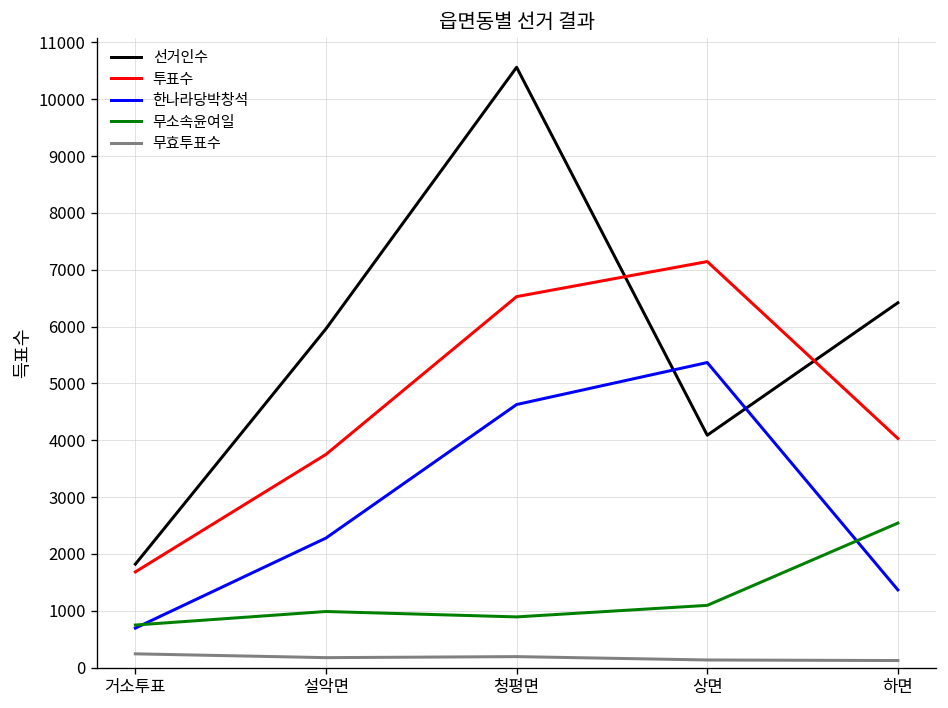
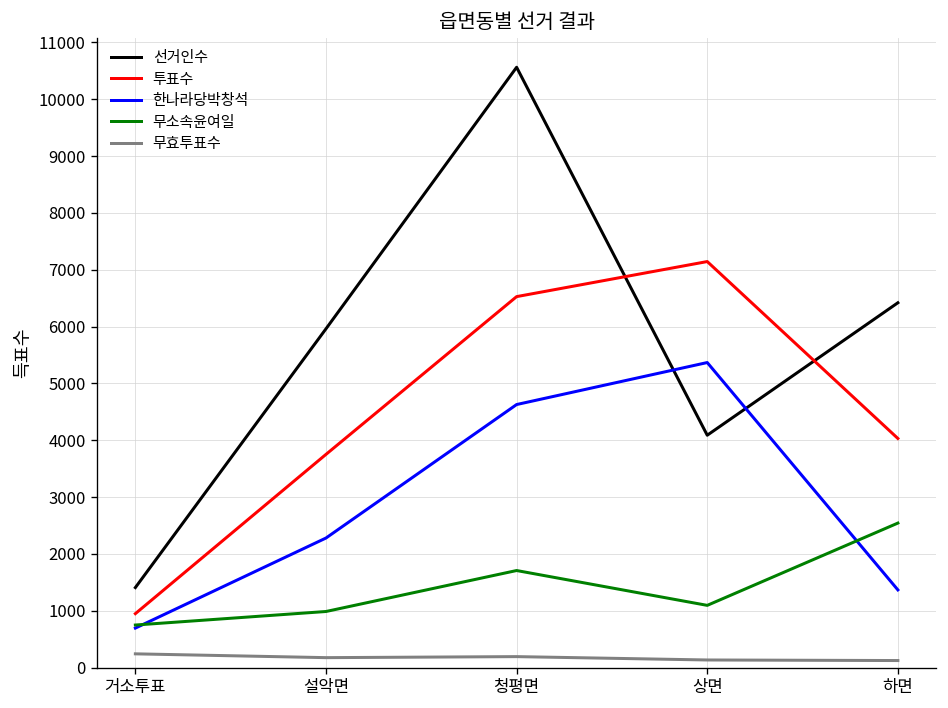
선거인수, 거소투표: 1800 -> 1400
투표수, 거소투표: 1700 -> 900
무소속윤여일, 청평면: 900 -> 1700
